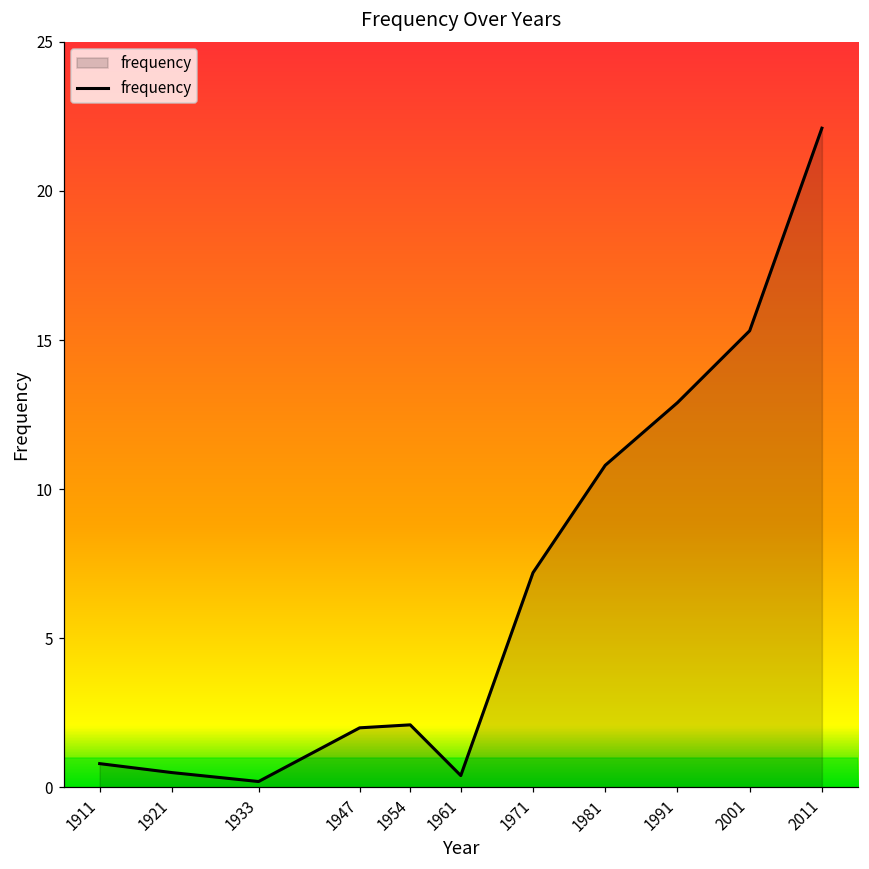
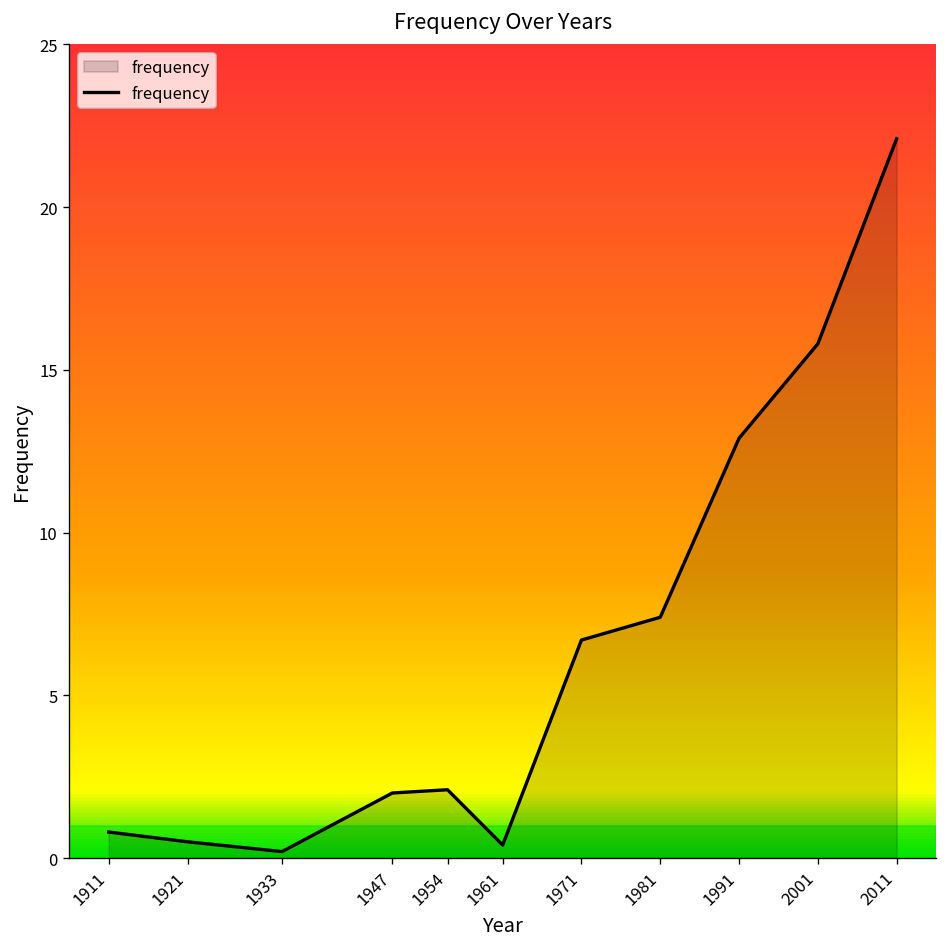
1971: 7.2 -> 6.7
1981: 10.8 -> 7.4
2001: 15.3 -> 15.8
